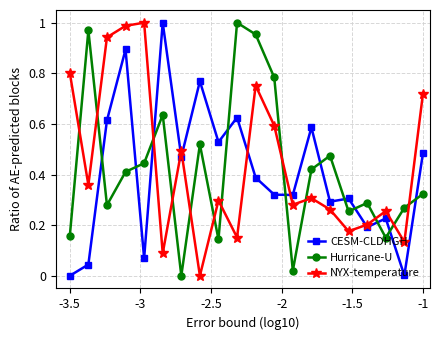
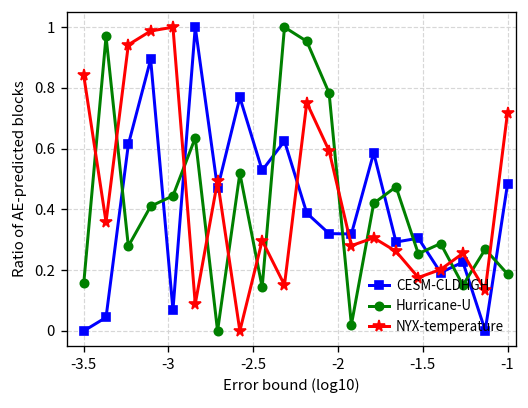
NYX-temperature, -3.5: 0.80 -> 0.84
Hurricane-U, -1: 0.32 -> 0.19
